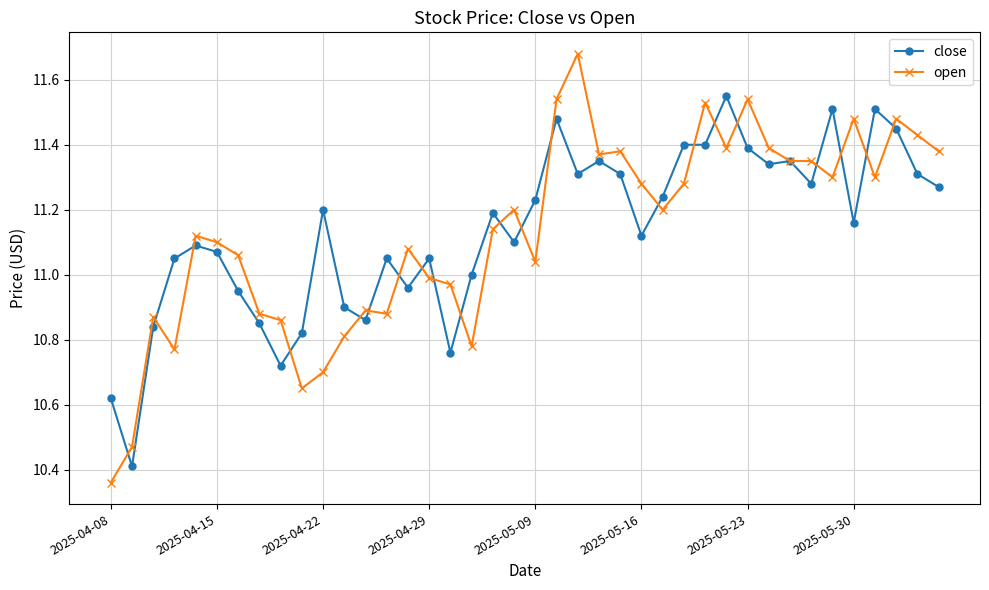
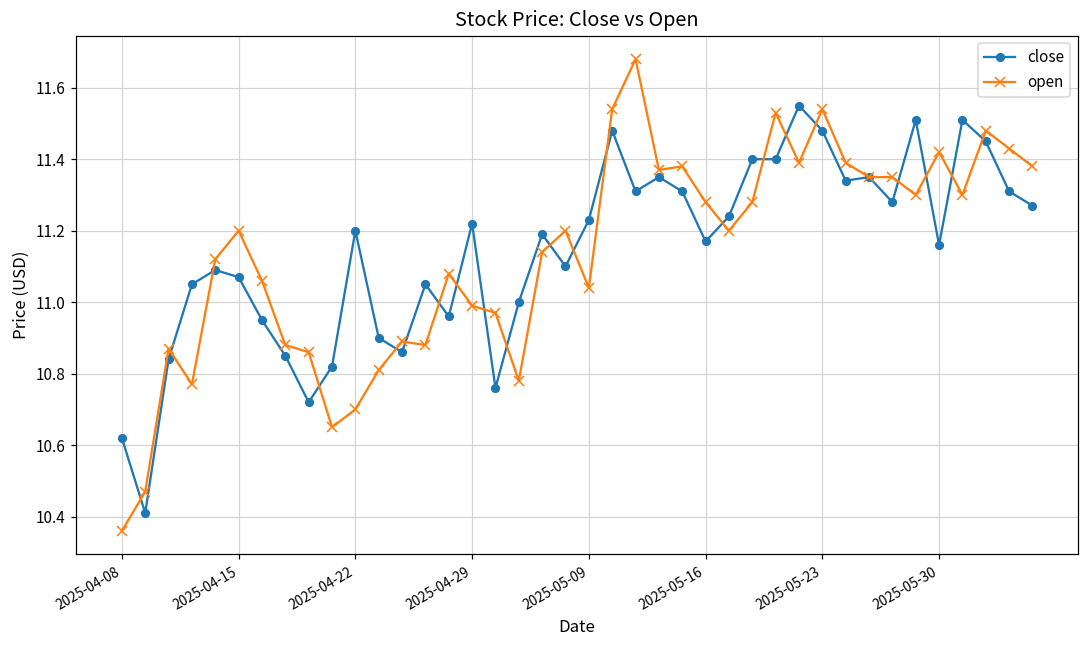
open, 2025-04-15: 11.1 -> 11.2
close, 2025-04-29: 11.05 -> 11.22
close, 2025-05-16: 11.12 -> 11.17
close, 2025-05-23: 11.39 -> 11.48
open, 2025-05-30: 11.48 -> 11.42
